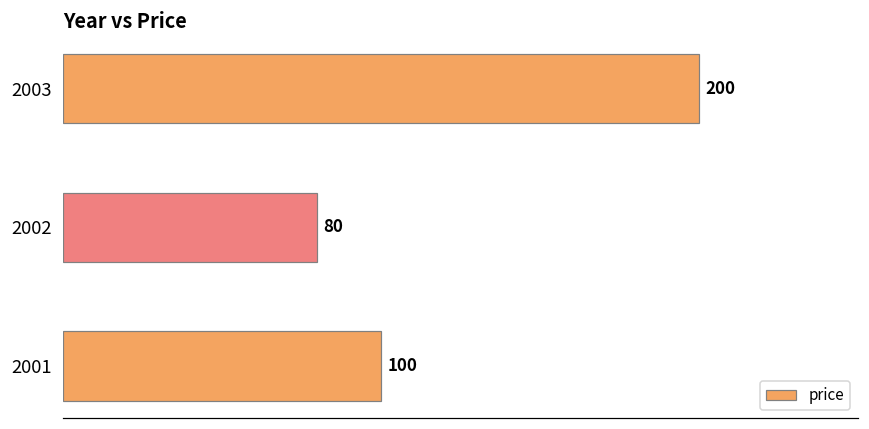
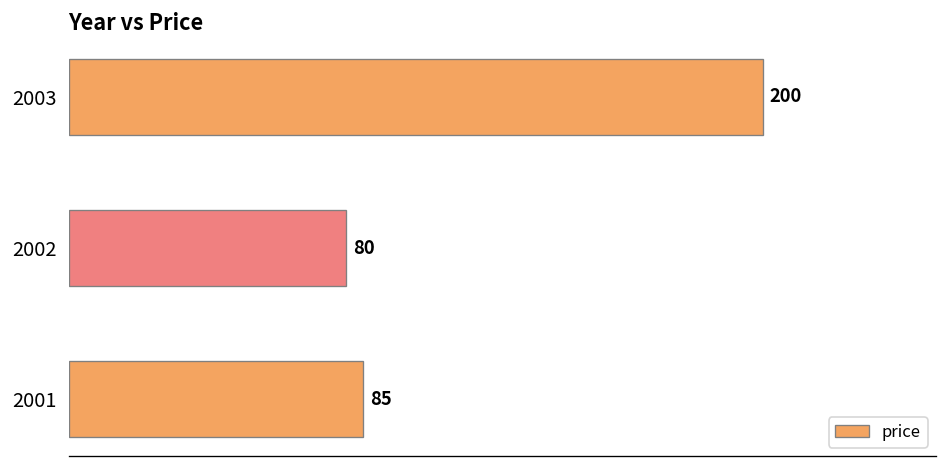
2001: 100 -> 85
